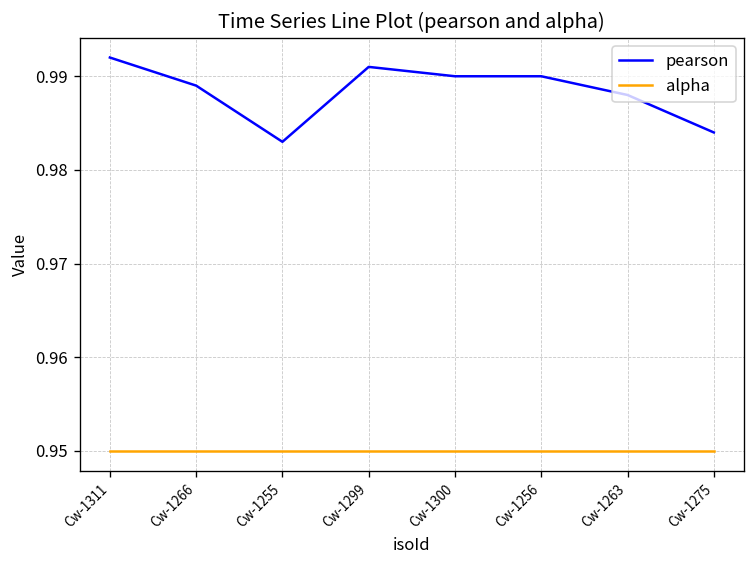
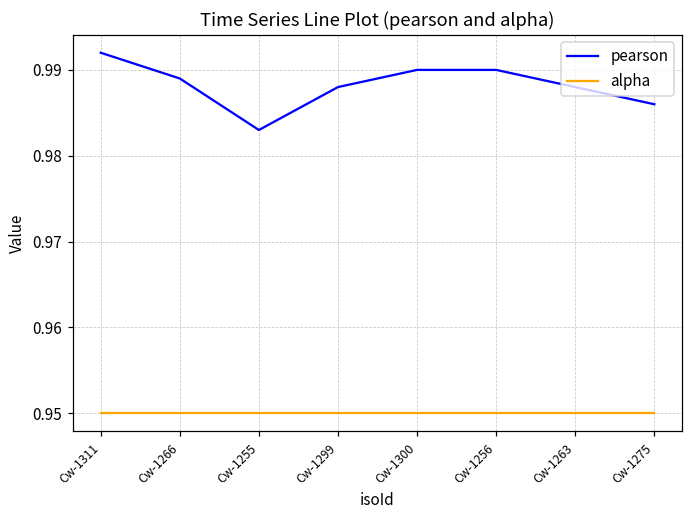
pearson, Cw-1299: 0.991 -> 0.988
pearson, Cw-1275: 0.984 -> 0.986
